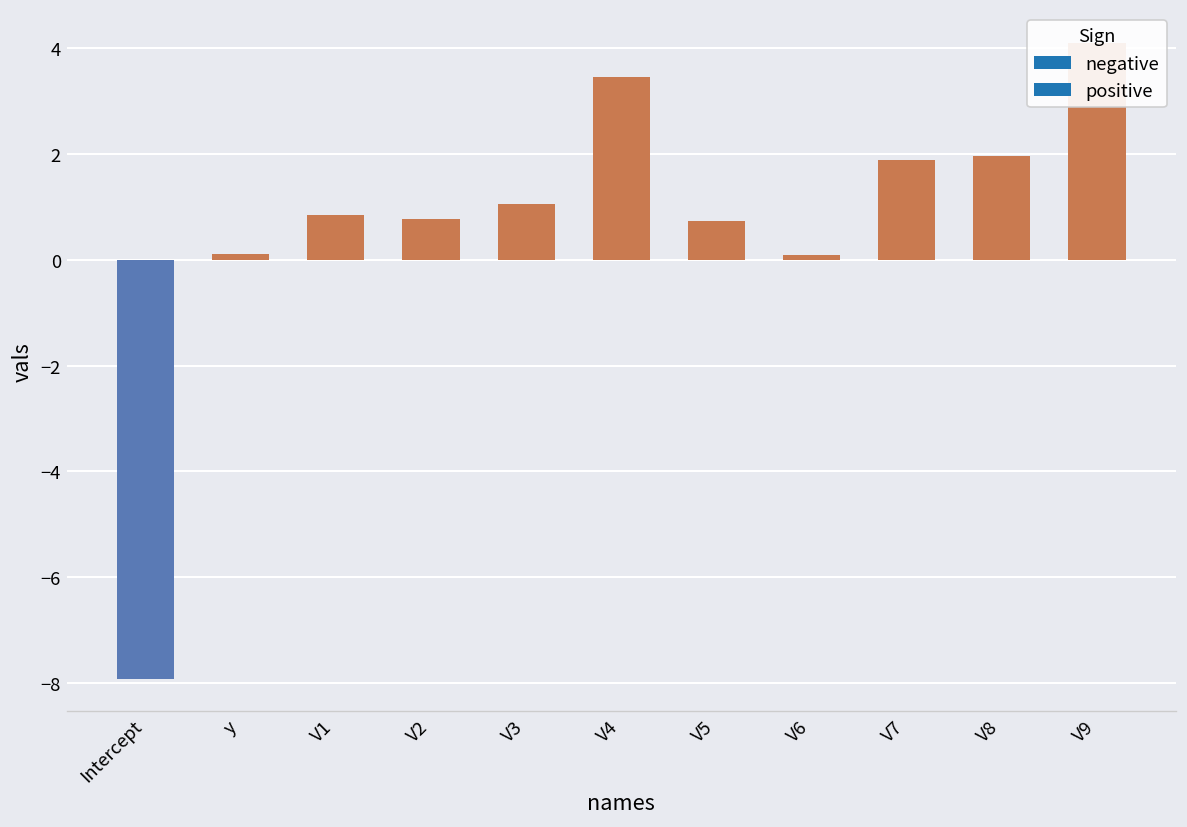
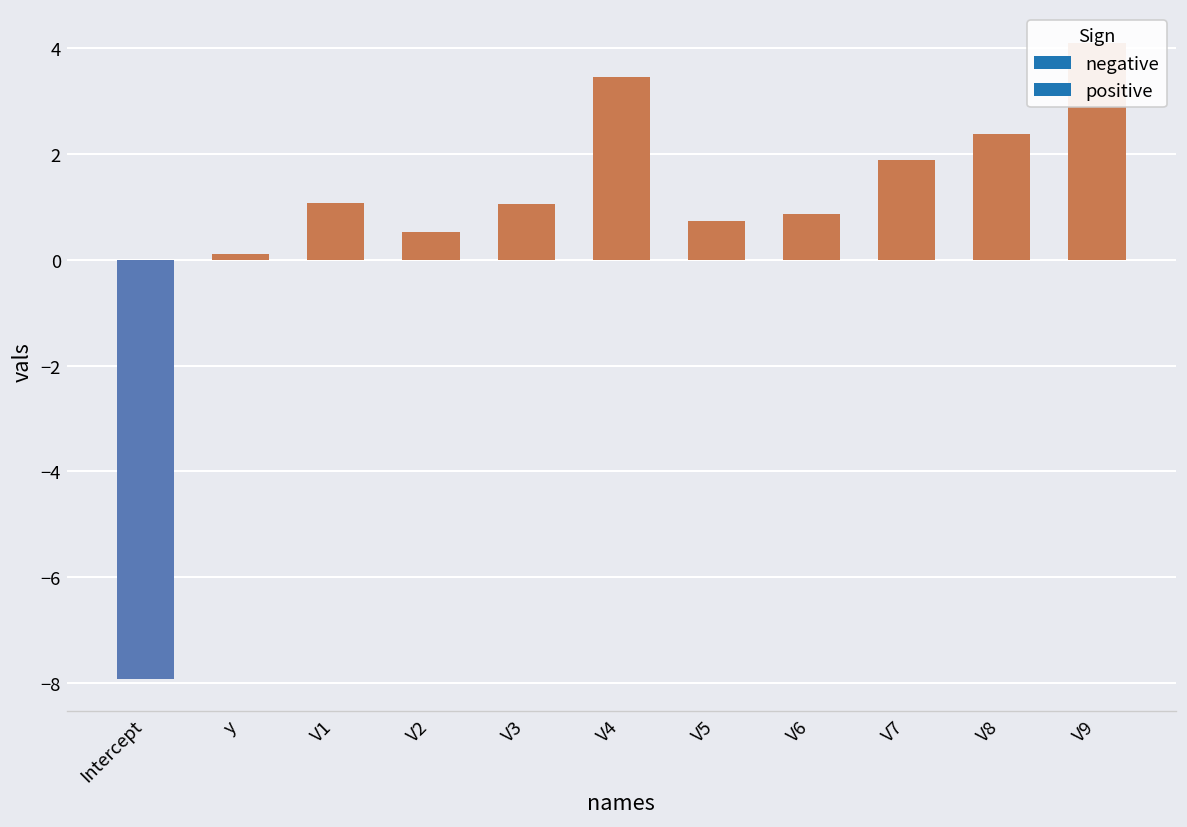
V1: 0.8 -> 1.1
V2: 0.8 -> 0.5
V6: 0.1 -> 0.9
V8: 2.0 -> 2.4
